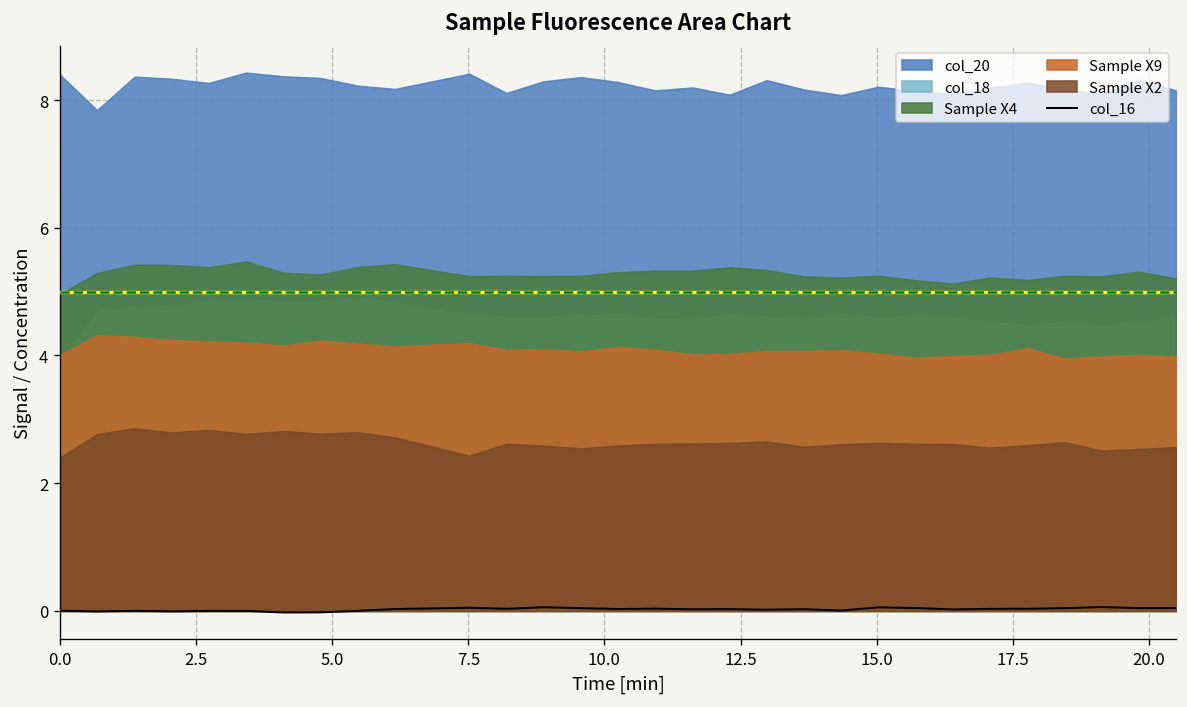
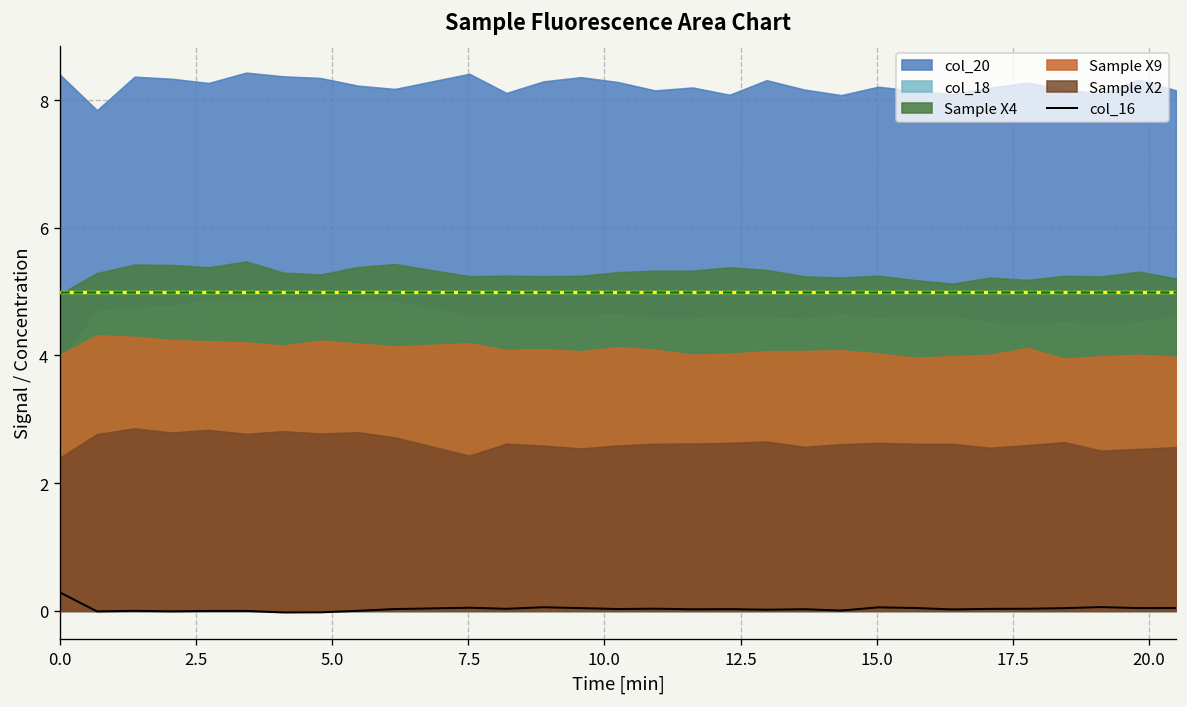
col_16, 0.0: 0.0 -> 0.3
